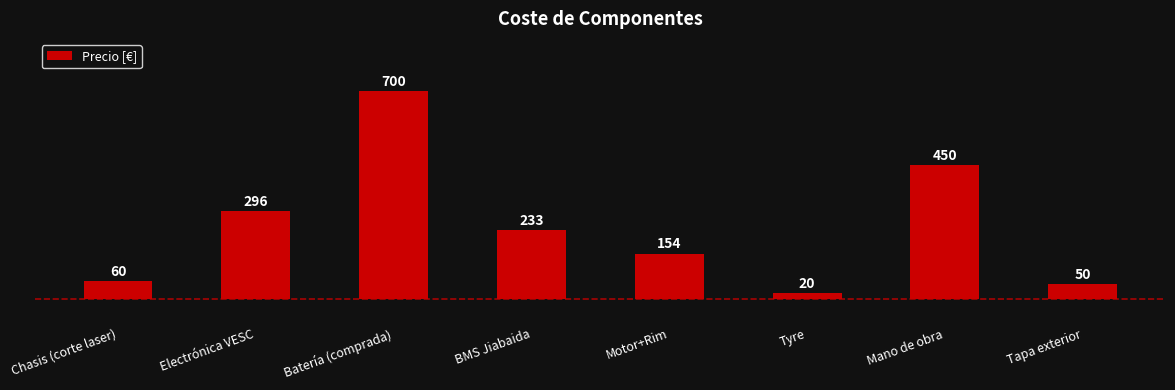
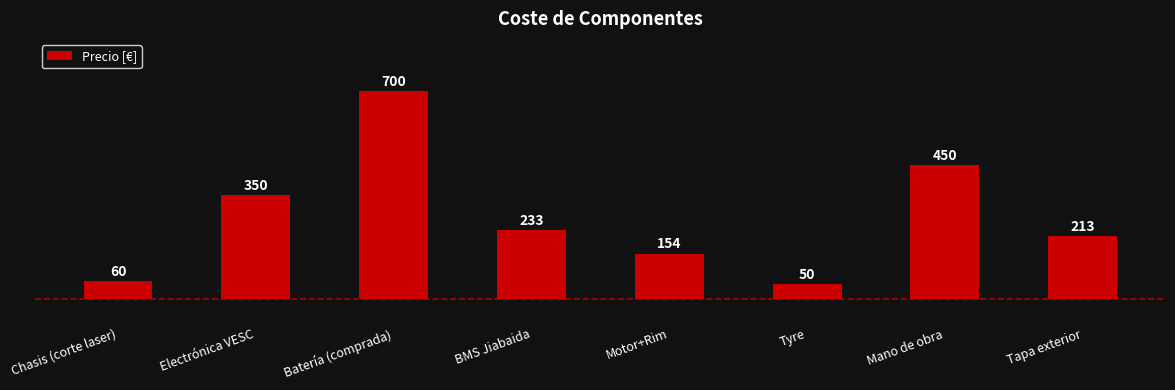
Electrónica VESC: 296 -> 350
Tyre: 20 -> 50
Tapa exterior: 50 -> 213
